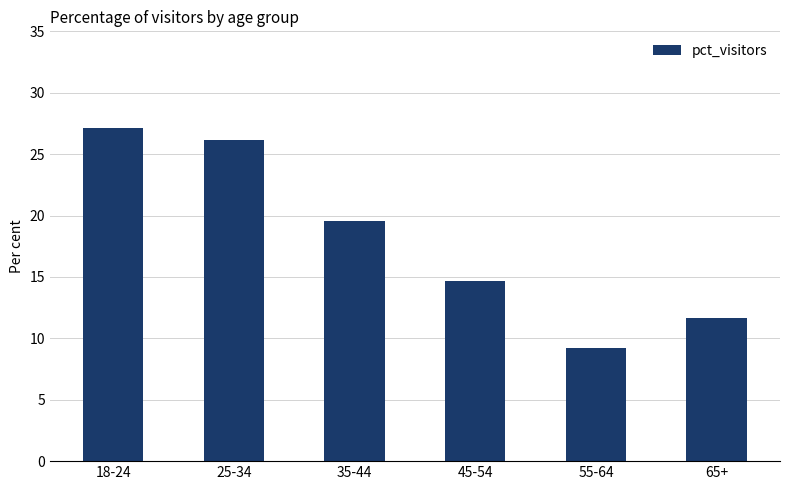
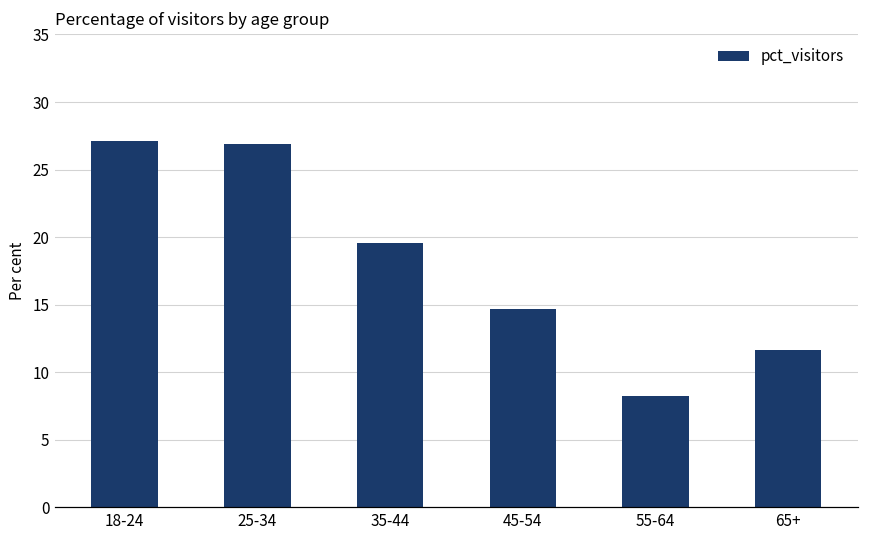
25-34: 26.2 -> 26.9
55-64: 9.2 -> 8.2
